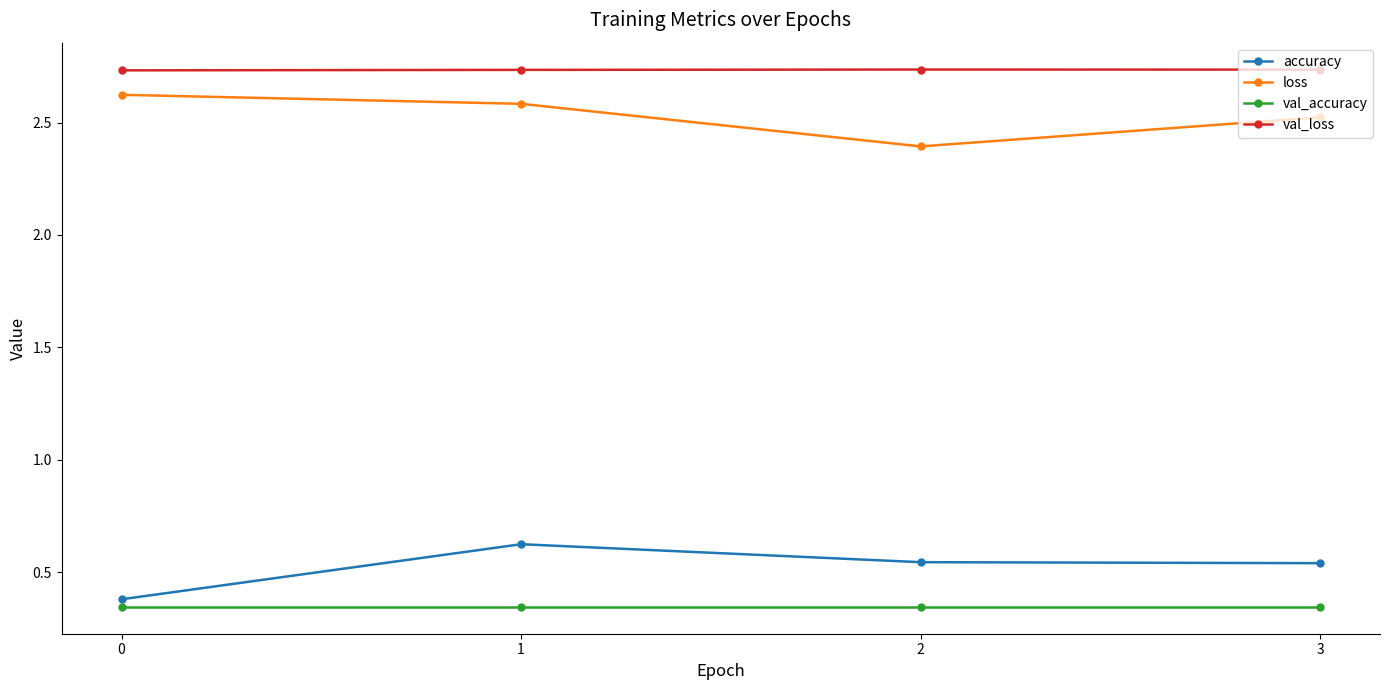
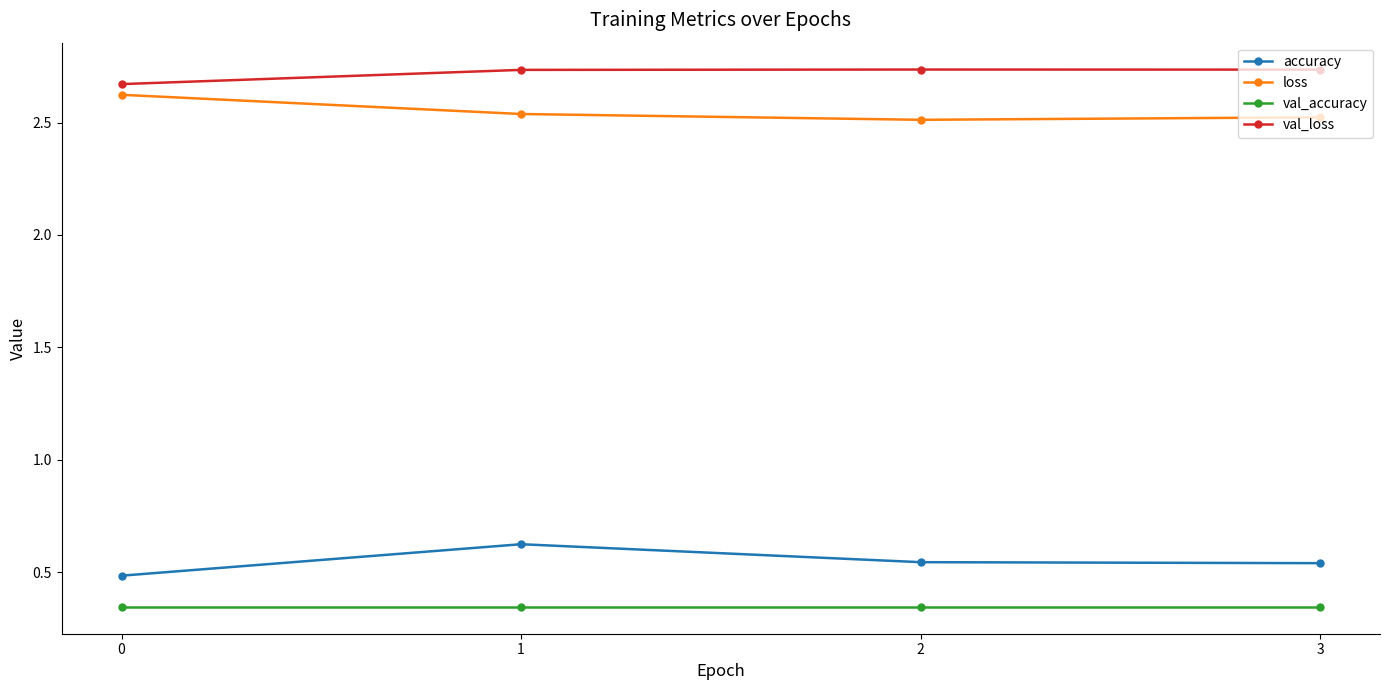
accuracy, 0: 0.38 -> 0.48
val_loss, 0: 2.73 -> 2.67
loss, 1: 2.58 -> 2.54
loss, 2: 2.39 -> 2.51
